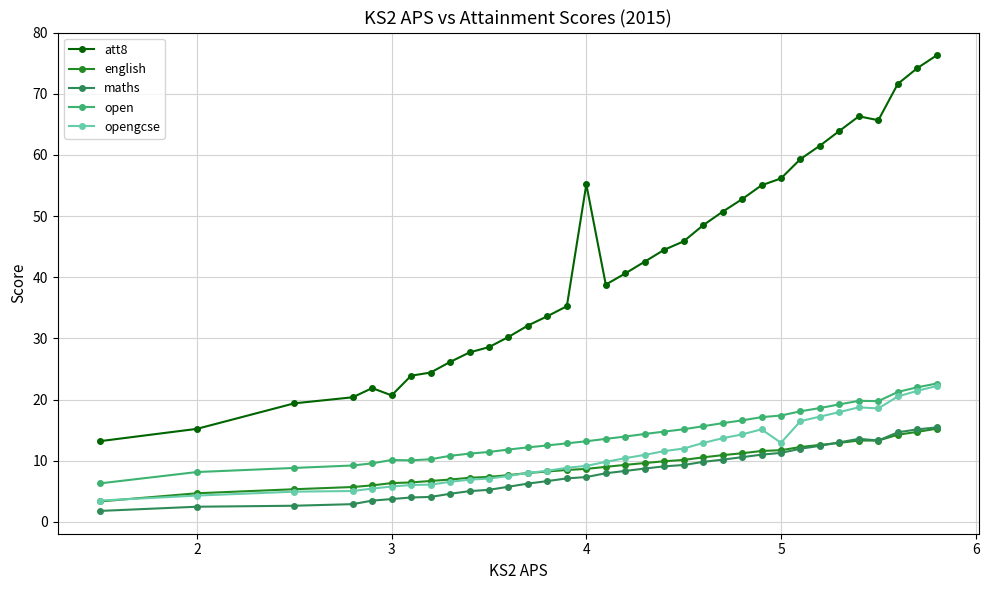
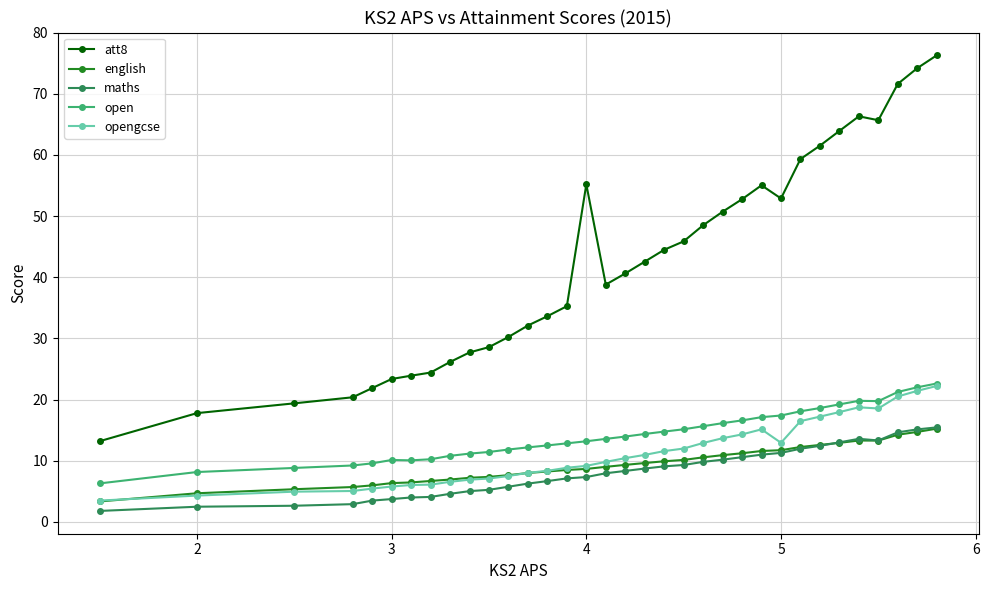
att8, 2: 15 -> 18
att8, 3: 21 -> 23
att8, 5: 56 -> 53
